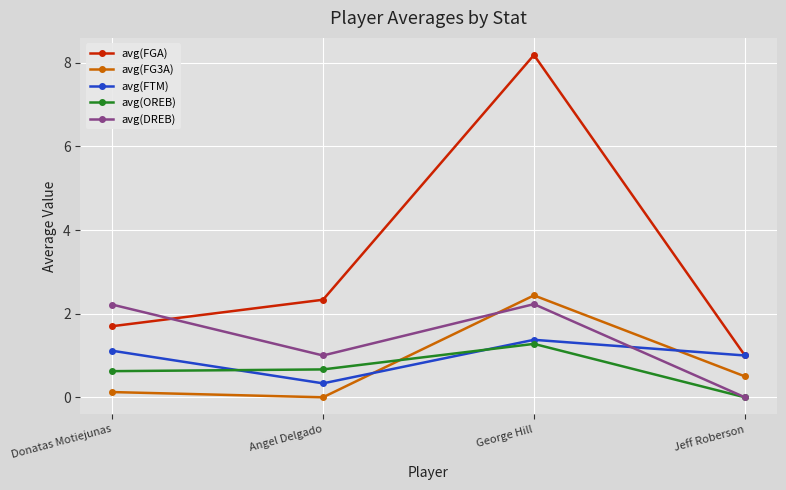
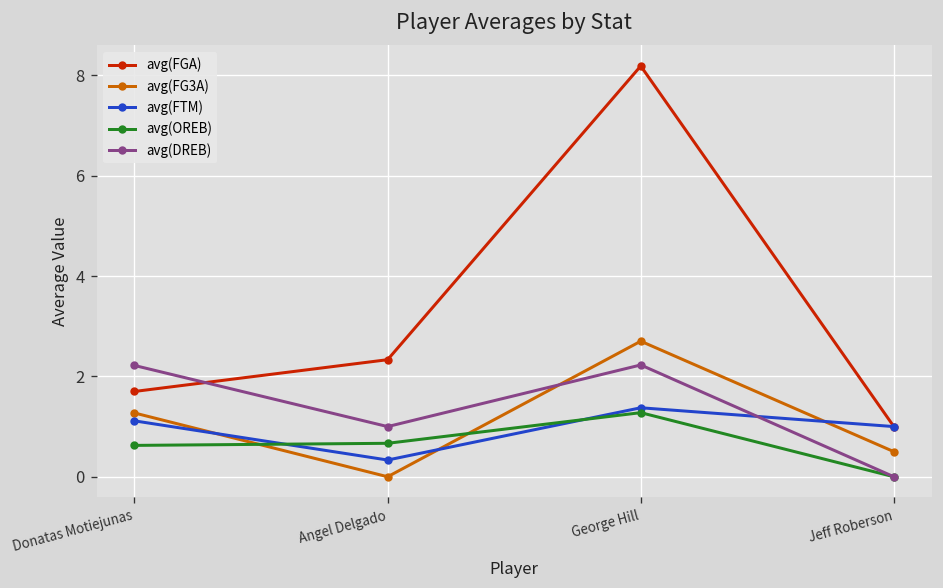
avg(FG3A), Donatas Motiejunas: 0.1 -> 1.3
avg(FG3A), George Hill: 2.4 -> 2.7
